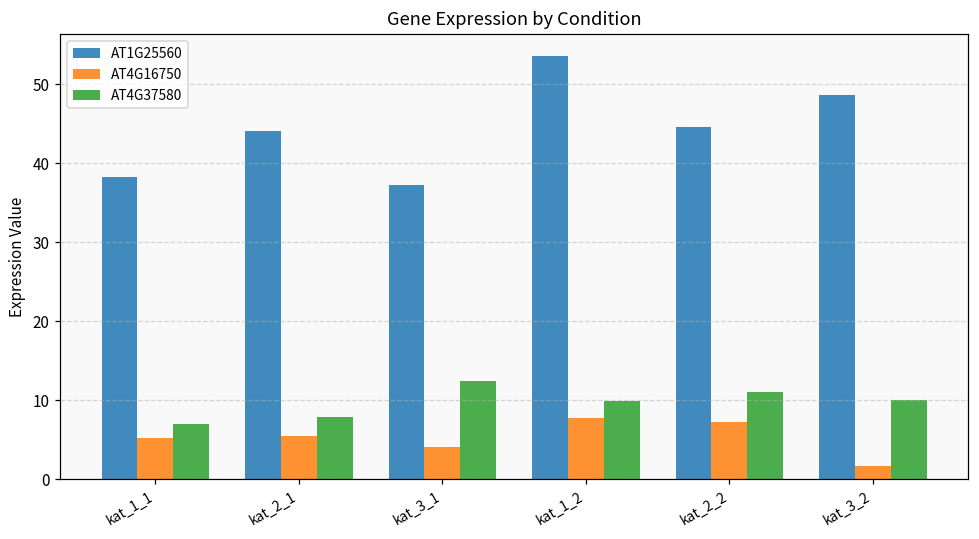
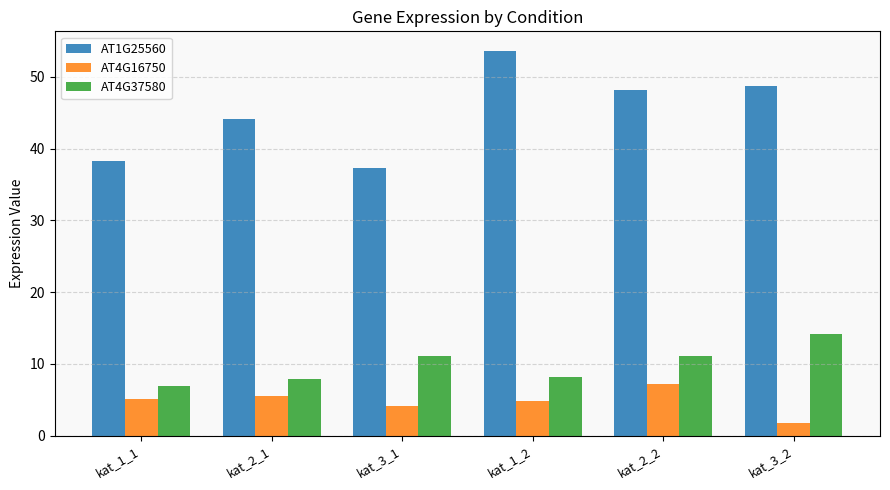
AT4G37580, kat_3_1: 13 -> 11
AT4G16750, kat_1_2: 8 -> 5
AT4G37580, kat_1_2: 10 -> 8
AT1G25560, kat_2_2: 45 -> 48
AT4G37580, kat_3_2: 10 -> 14
